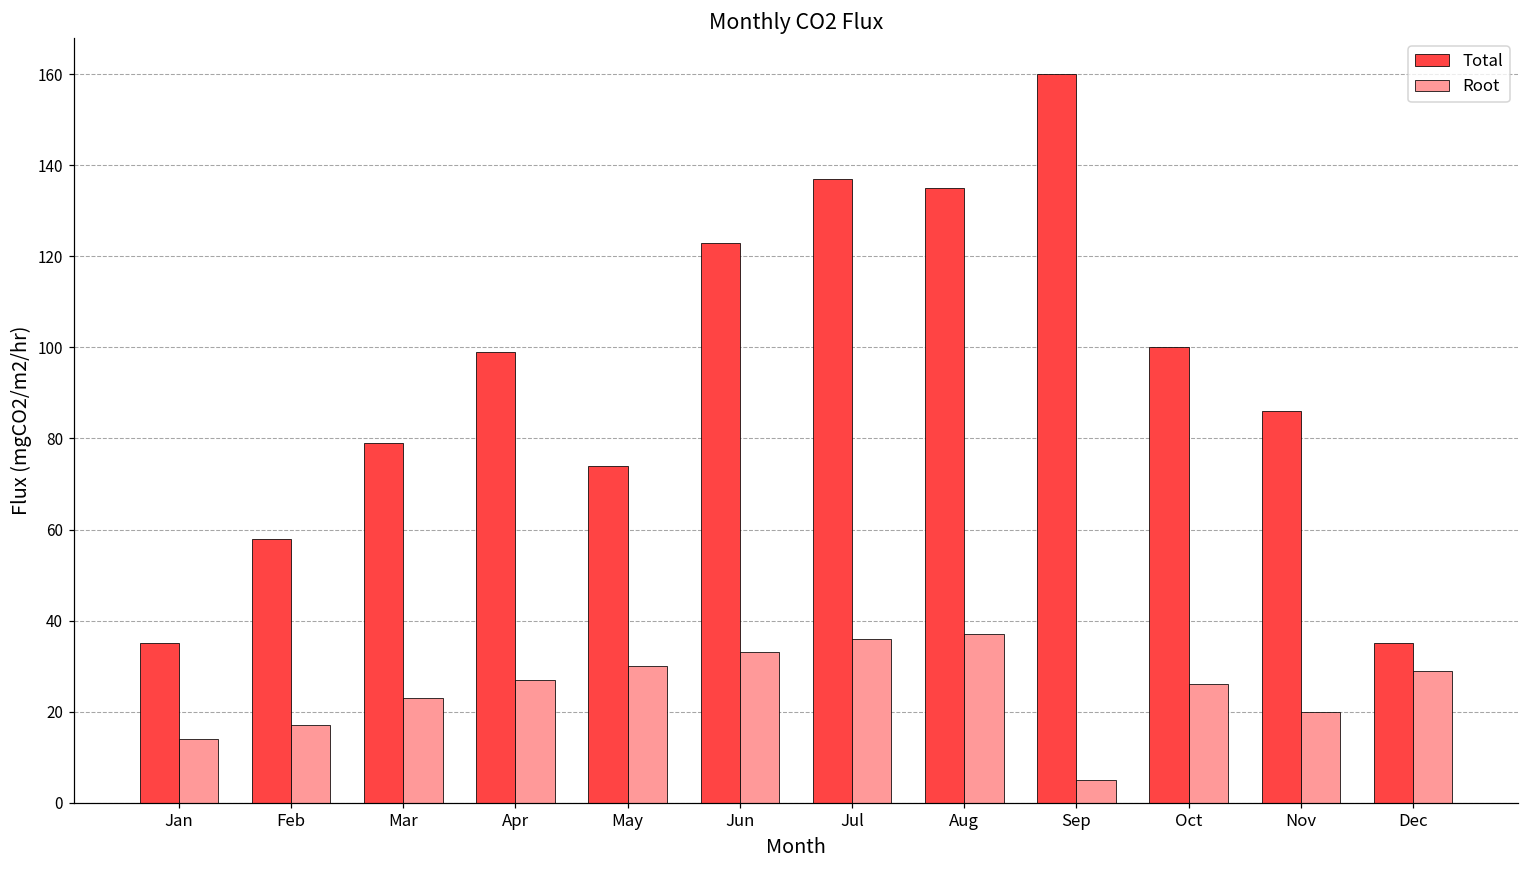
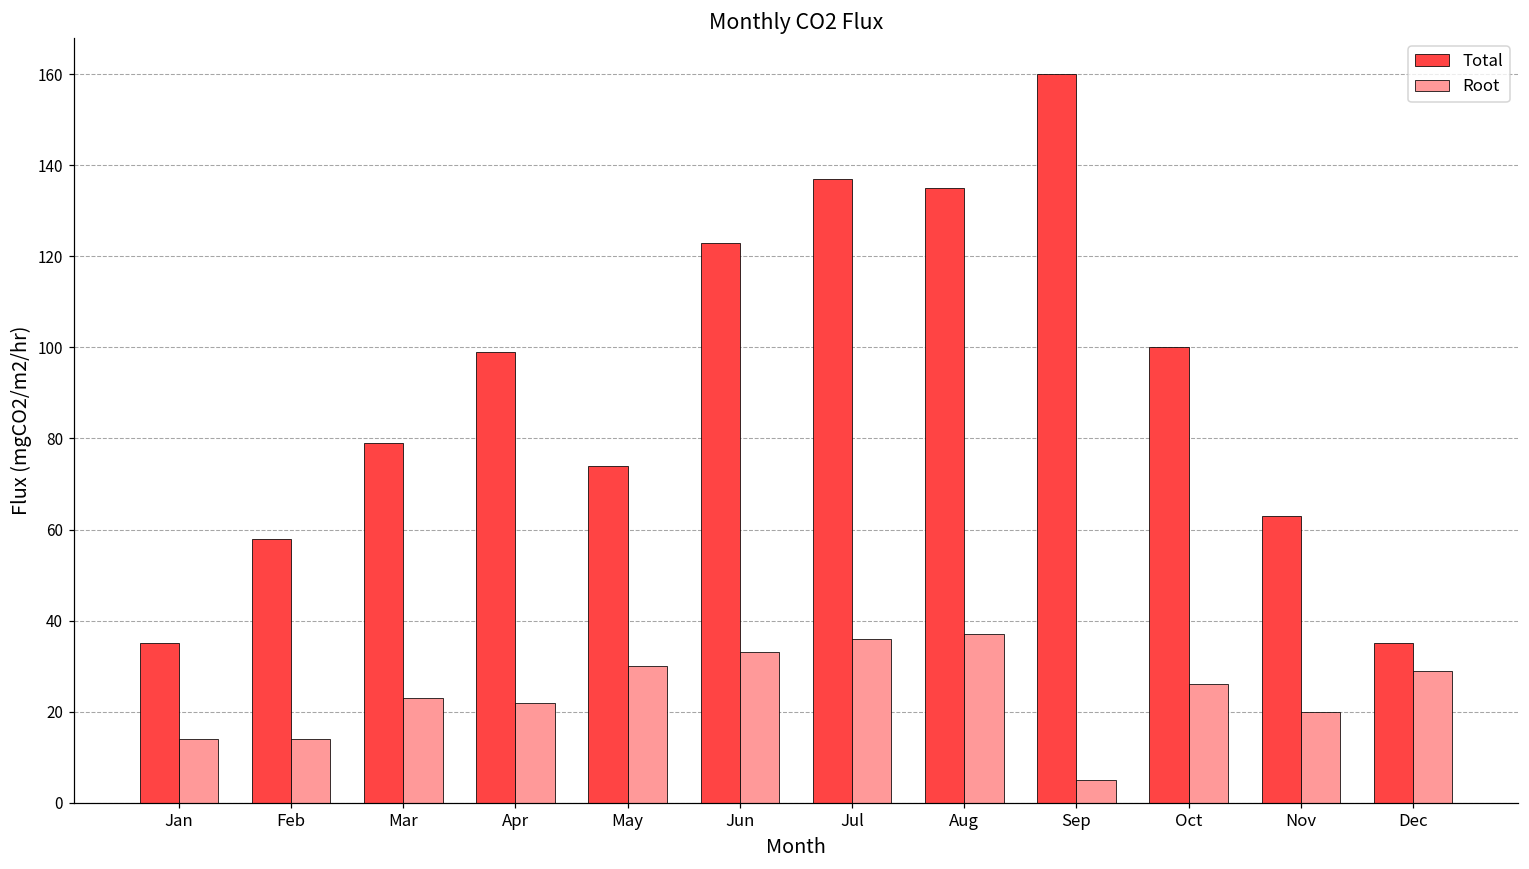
Root, Feb: 17 -> 14
Root, Apr: 27 -> 22
Total, Nov: 86 -> 63
